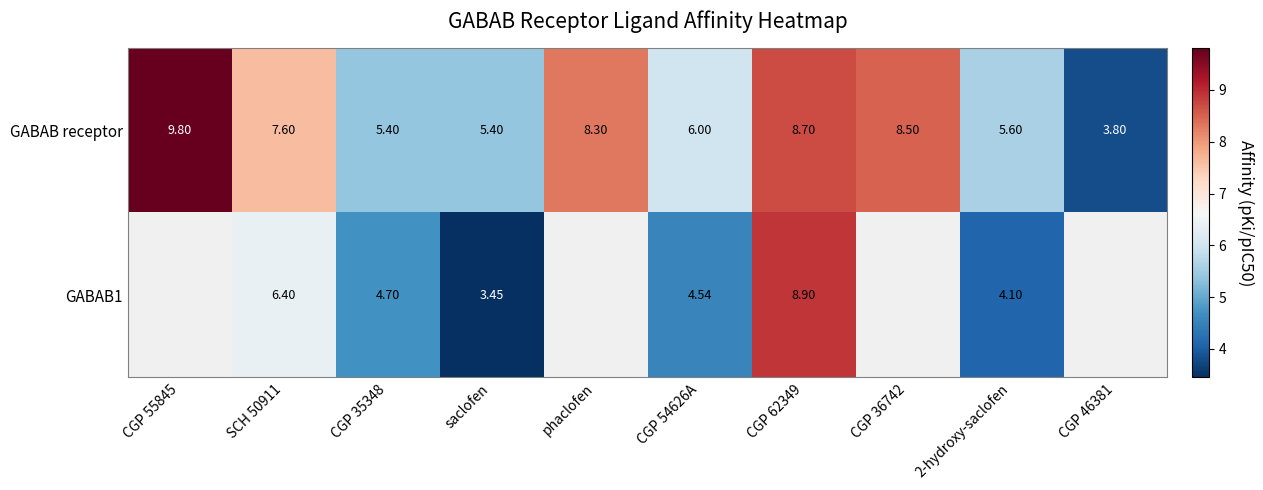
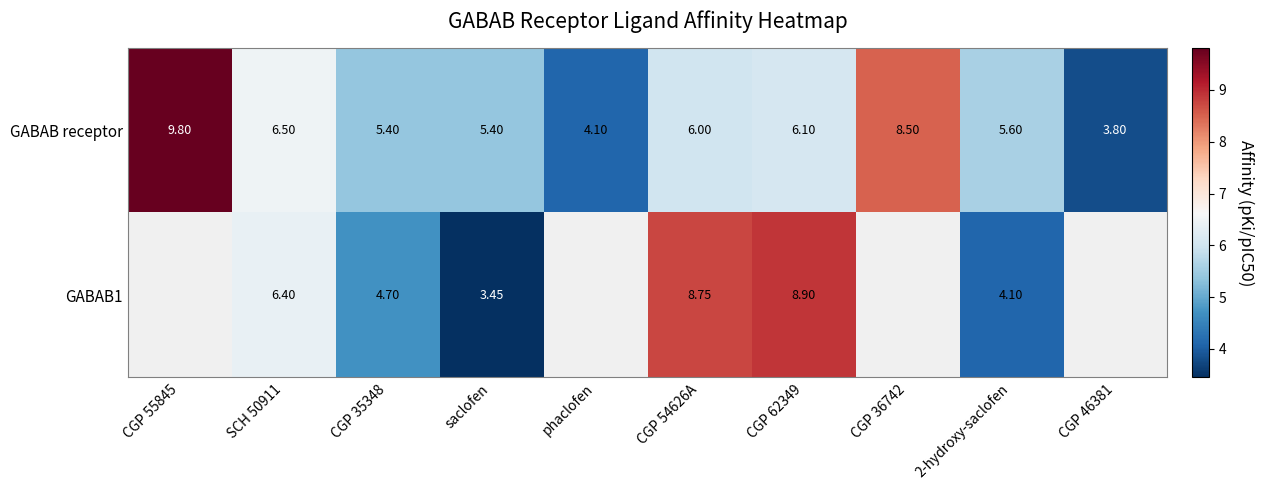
GABAB receptor, SCH 50911: 7.60 -> 6.50
GABAB receptor, phaclofen: 8.30 -> 4.10
GABAB receptor, CGP 62349: 8.70 -> 6.10
GABAB1, CGP 54626A: 4.54 -> 8.75
